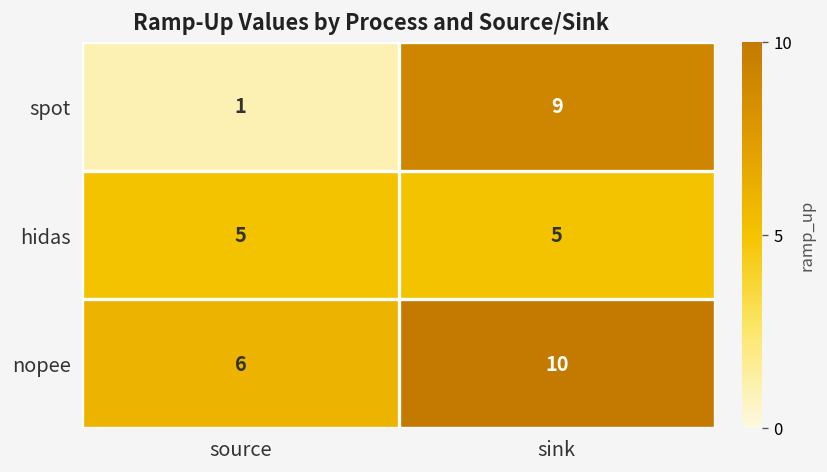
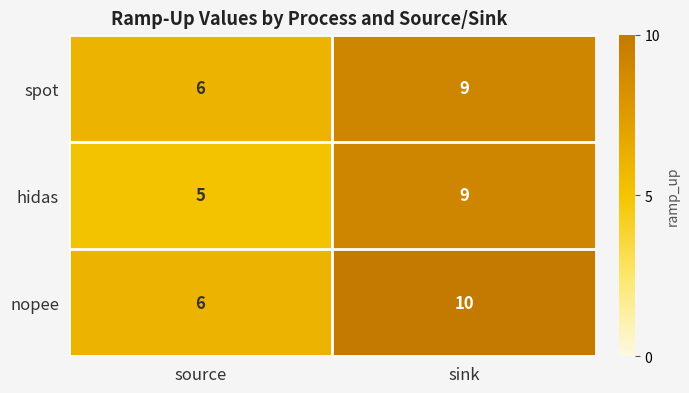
spot, source: 1 -> 6
hidas, sink: 5 -> 9
